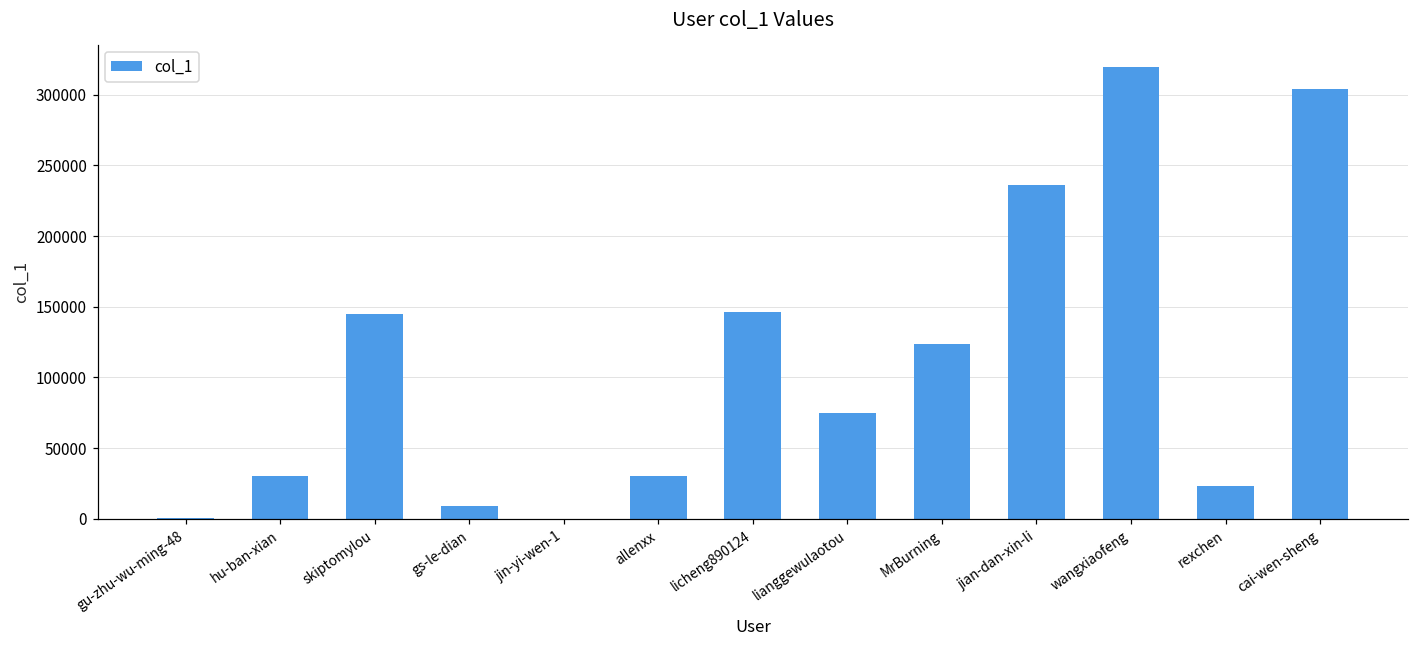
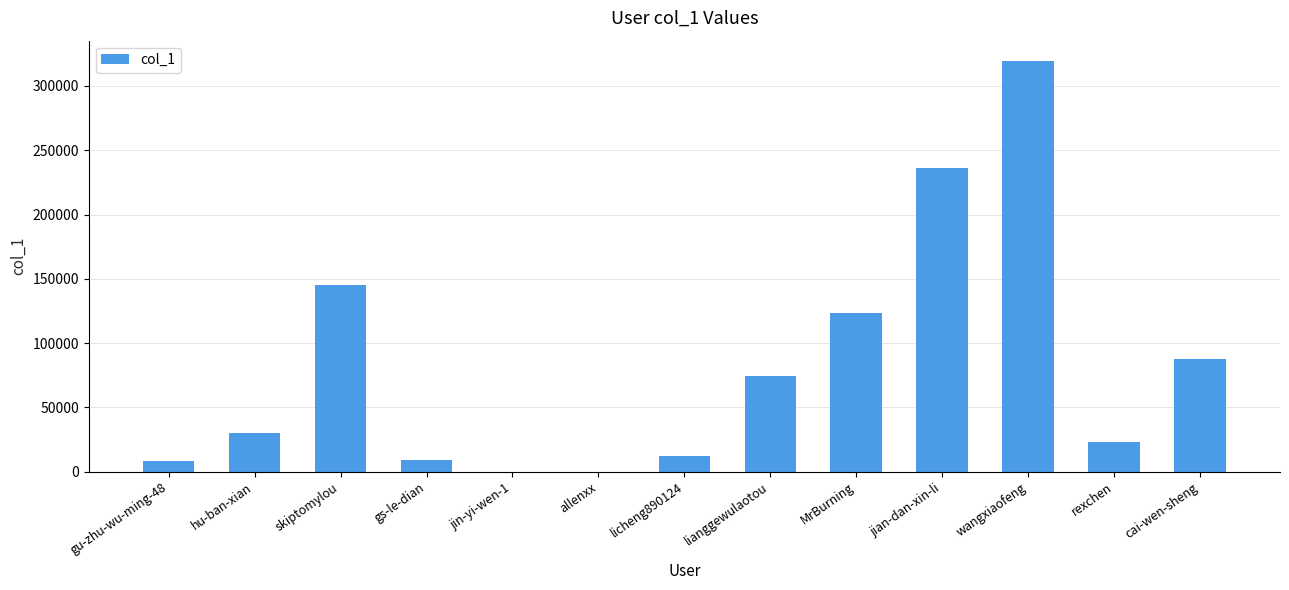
gu-zhu-wu-ming-48: 0 -> 8000
allenxx: 31000 -> 0
licheng890124: 147000 -> 12000
cai-wen-sheng: 304000 -> 88000
